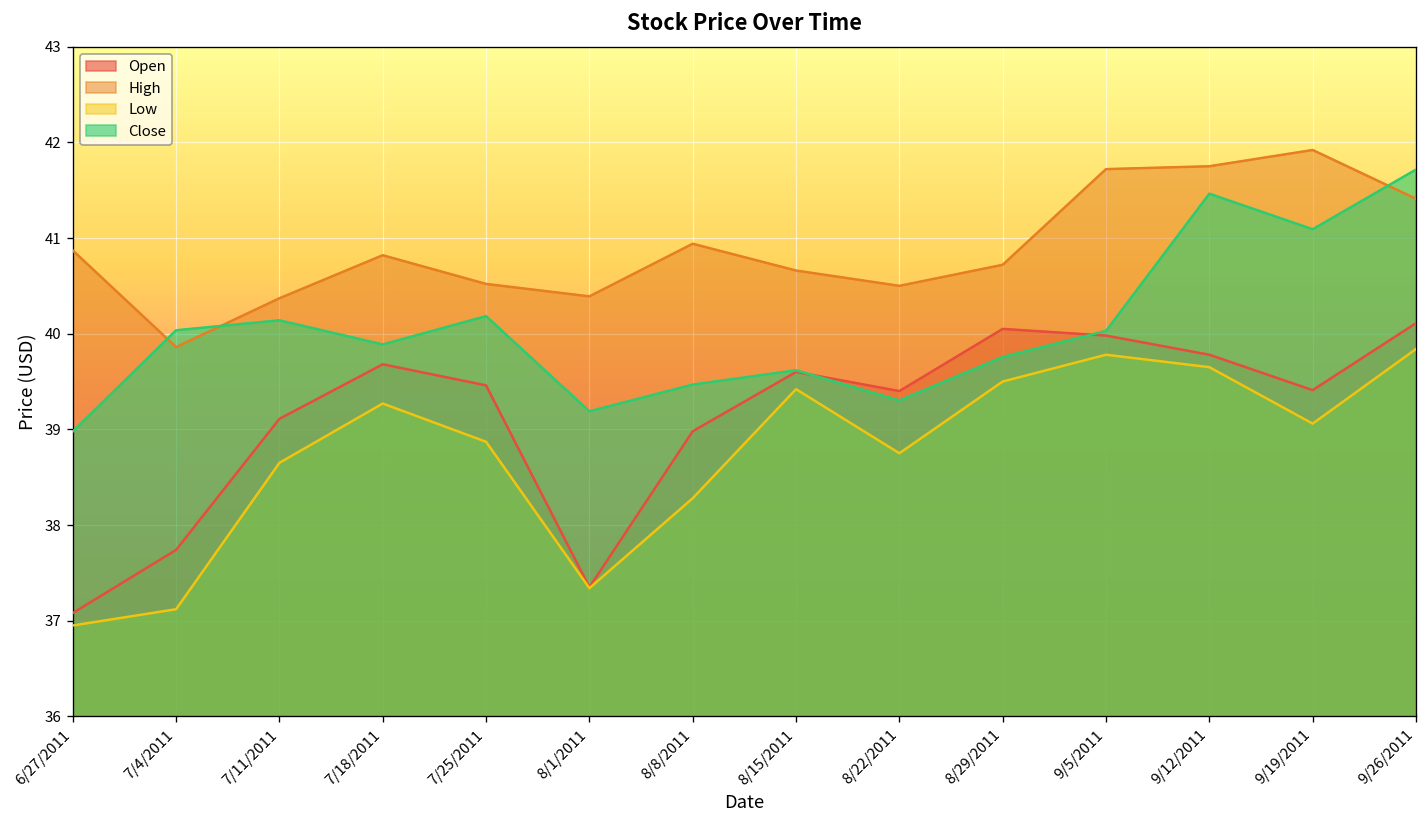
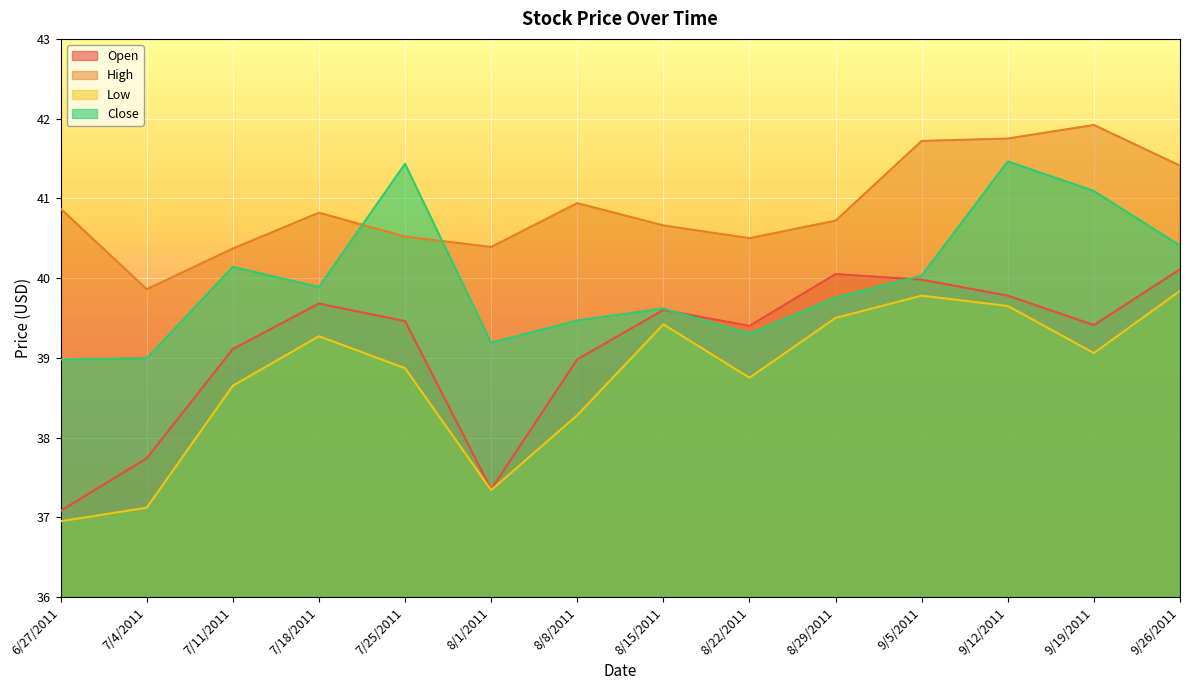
Close, 7/4/2011: 40.0 -> 39.0
Close, 7/25/2011: 40.2 -> 41.4
Close, 9/26/2011: 41.7 -> 40.4
